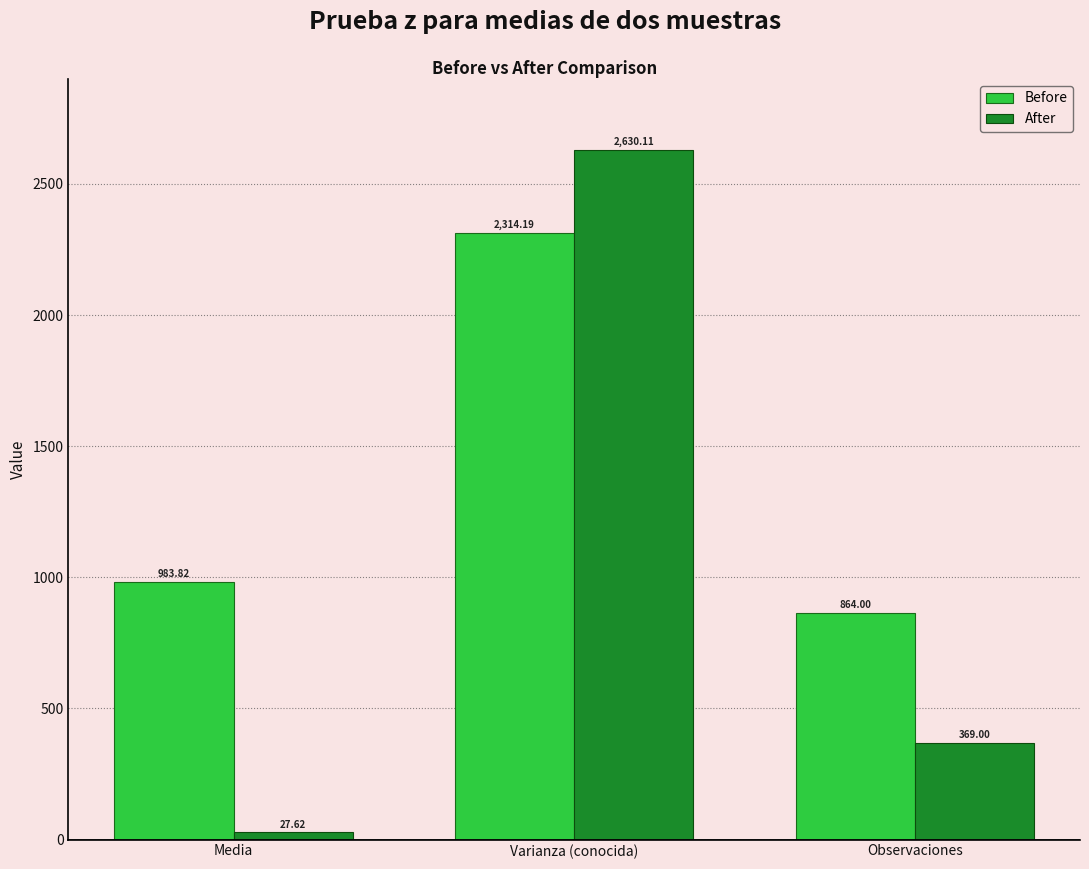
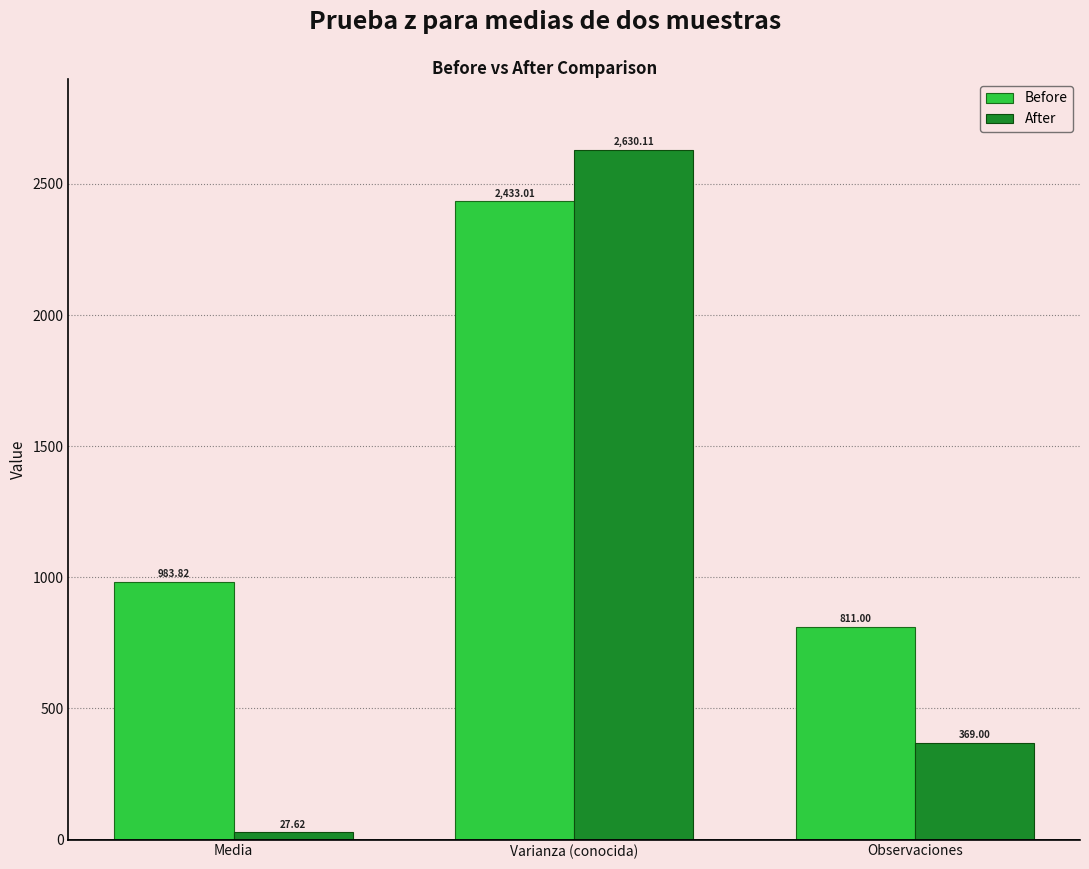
Before, Varianza (conocida): 2,314.19 -> 2,433.01
Before, Observaciones: 864.00 -> 811.00
